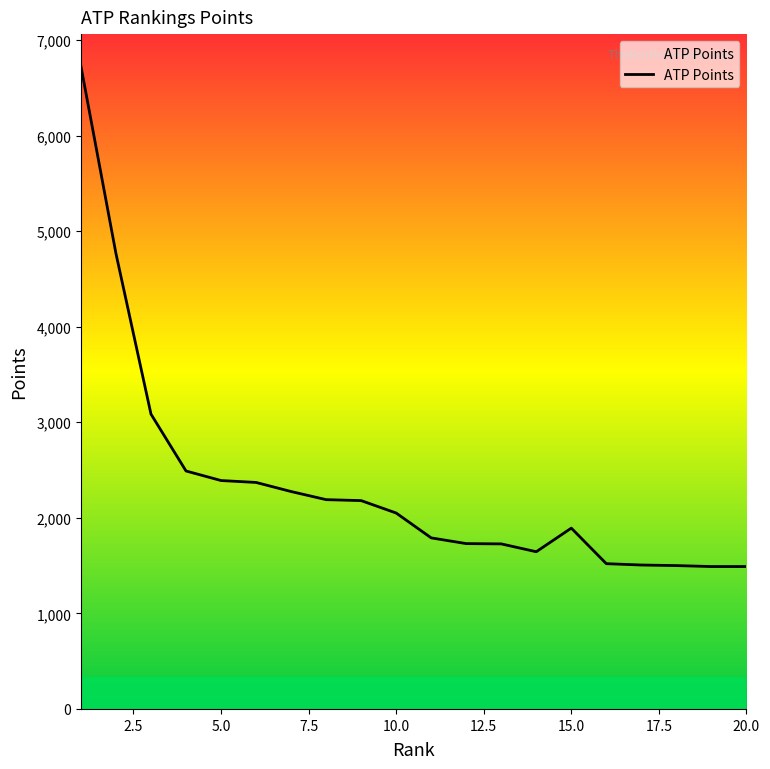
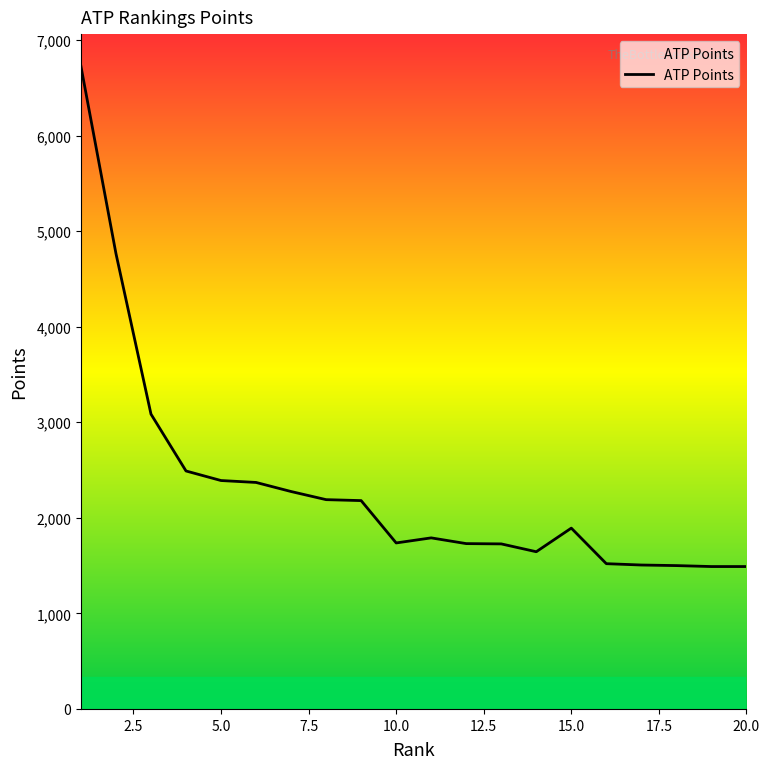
10.0: 2,100 -> 1,700
